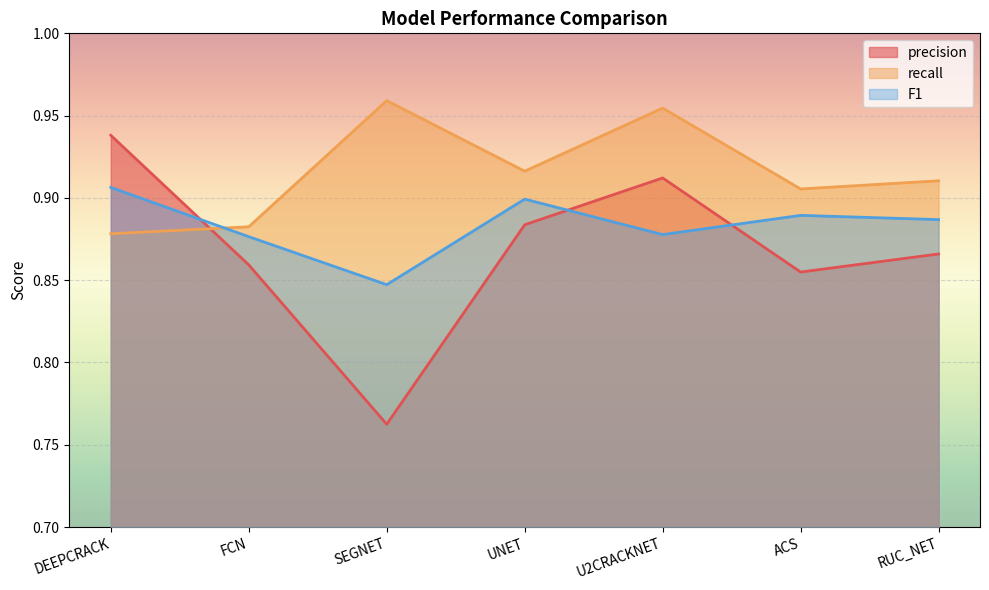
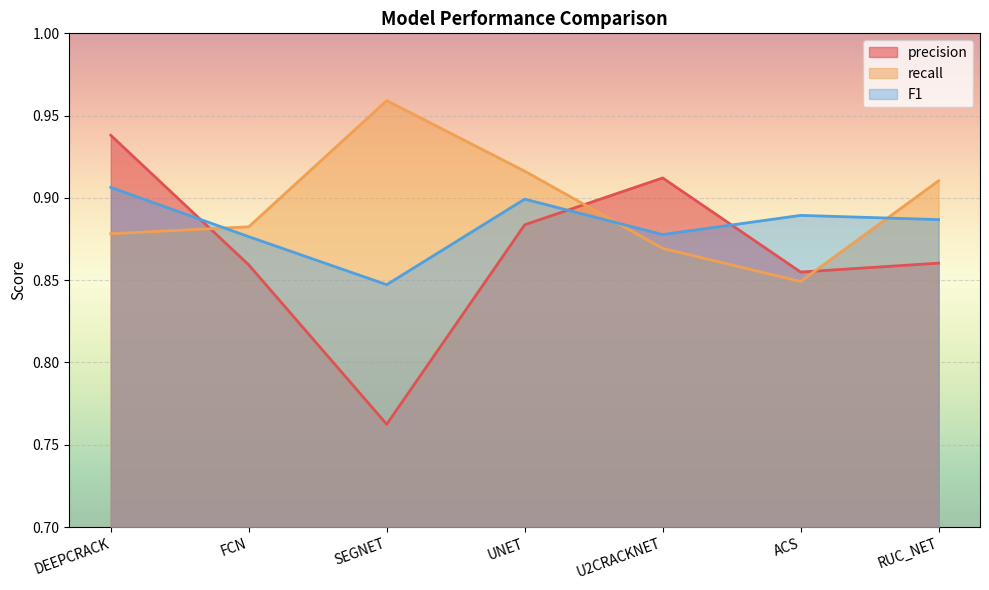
recall, U2CRACKNET: 0.955 -> 0.869
recall, ACS: 0.905 -> 0.849
precision, RUC_NET: 0.866 -> 0.860
